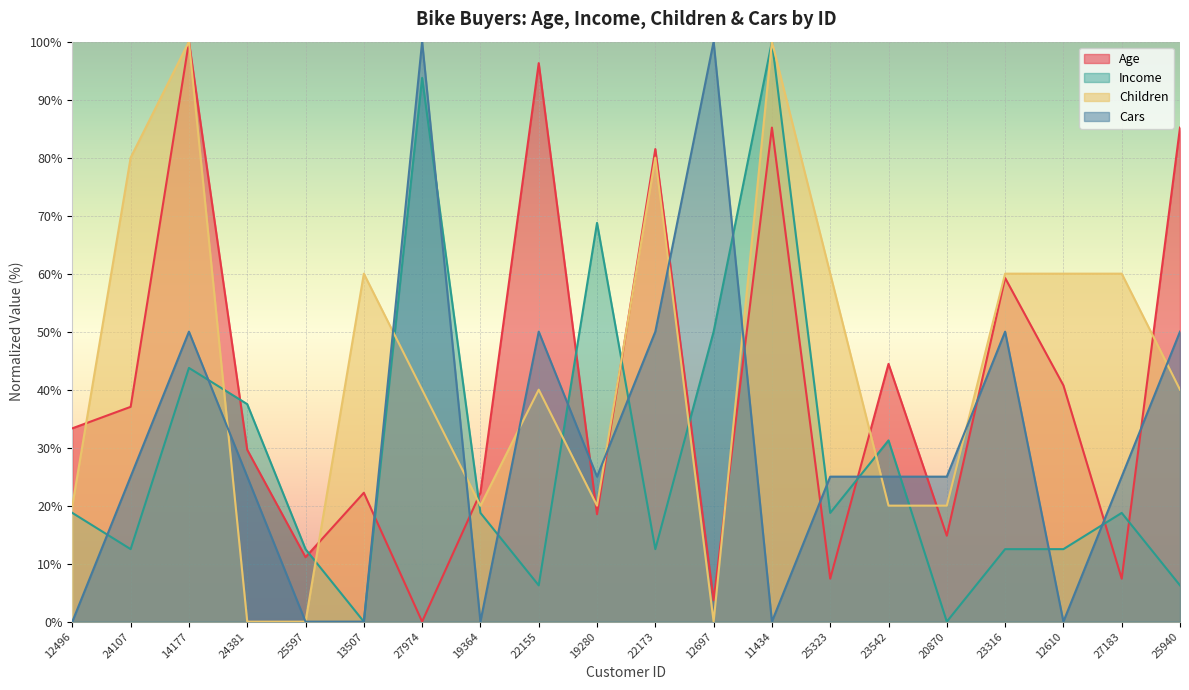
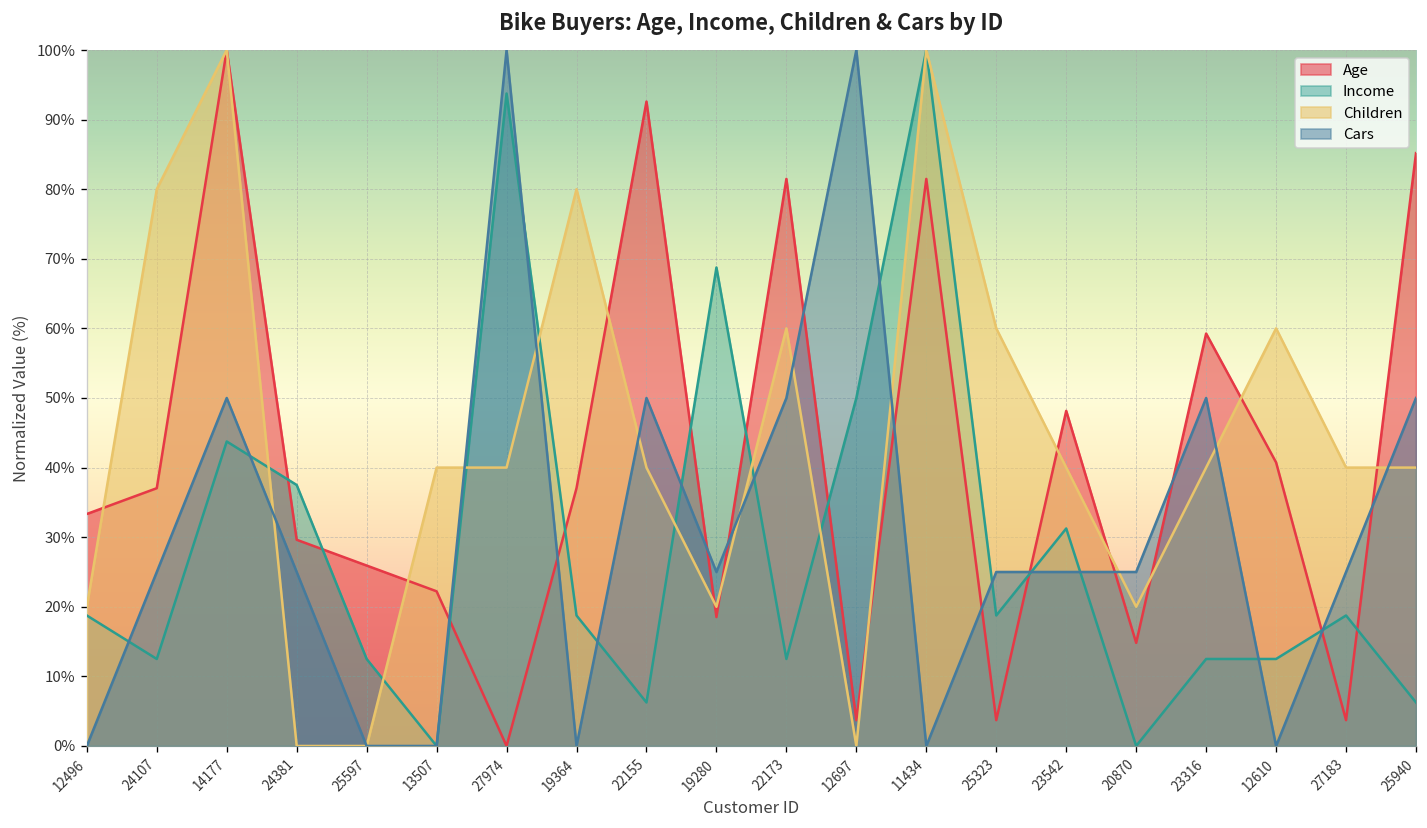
Age, 25597: 11% -> 26%
Children, 13507: 60% -> 40%
Age, 19364: 22% -> 37%
Children, 19364: 20% -> 80%
Age, 22155: 96% -> 93%
Children, 22173: 80% -> 60%
Age, 11434: 85% -> 81%
Age, 25323: 7% -> 4%
Age, 23542: 44% -> 48%
Children, 23542: 20% -> 40%
Children, 23316: 60% -> 40%
Age, 27183: 7% -> 4%
Children, 27183: 60% -> 40%
